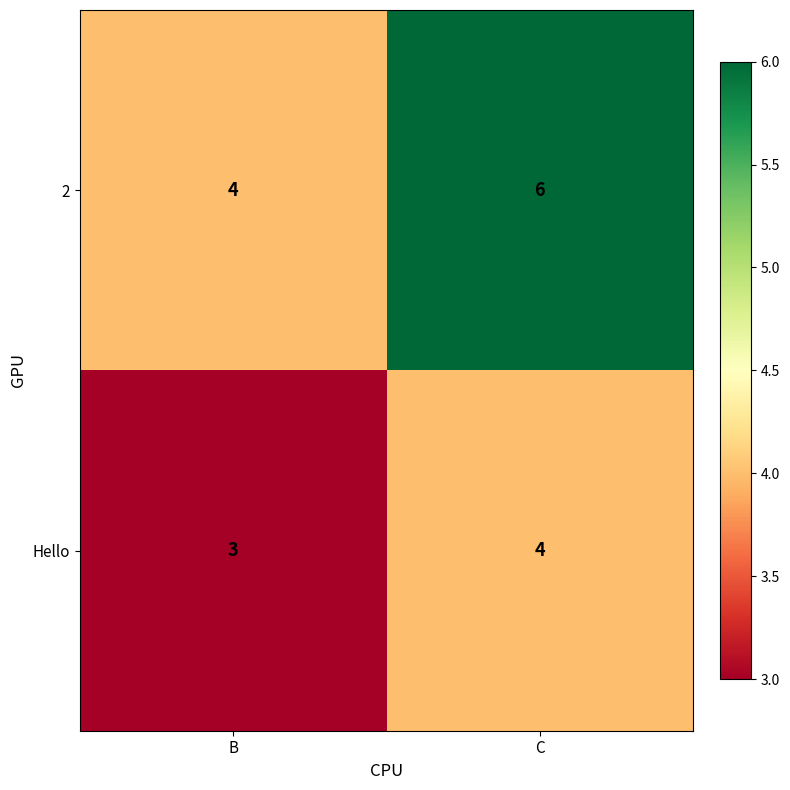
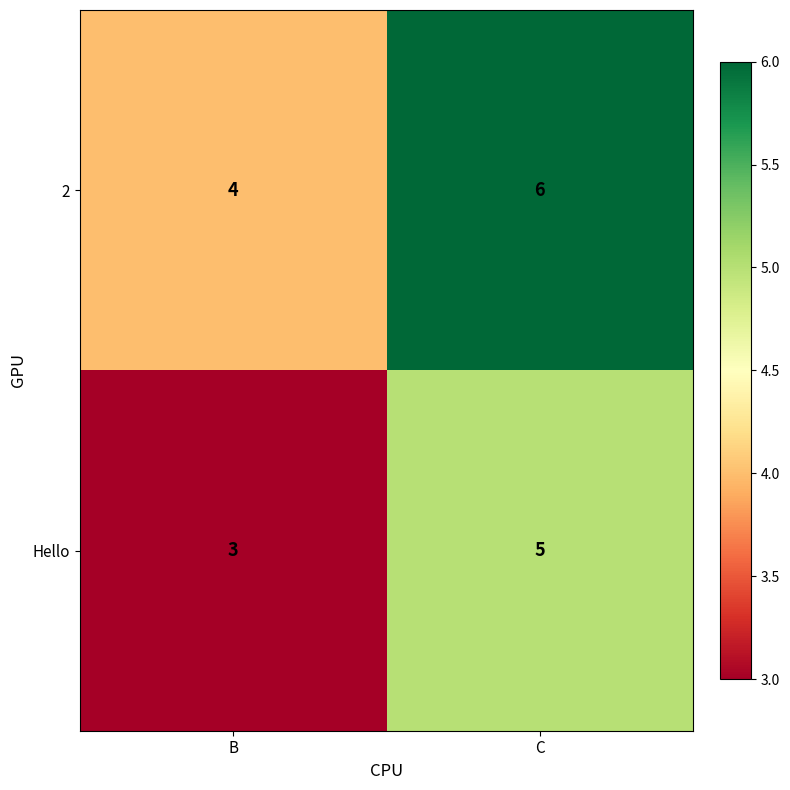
Hello, C: 4 -> 5
